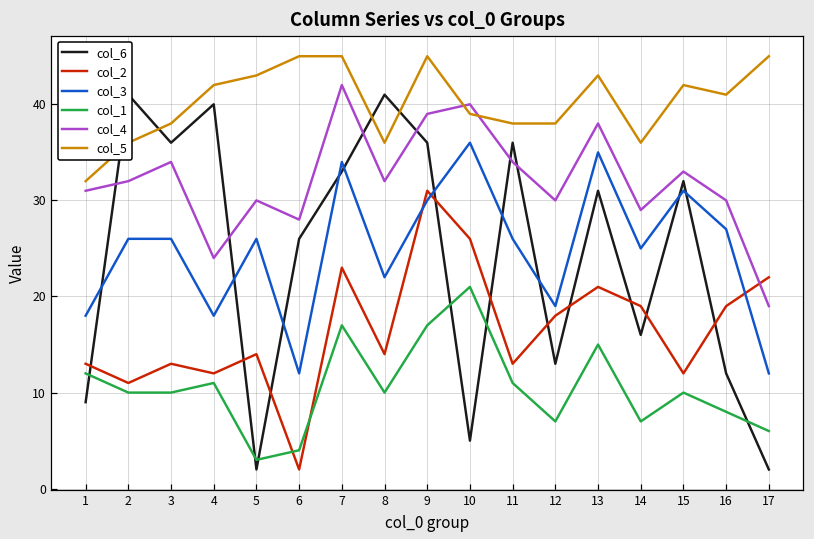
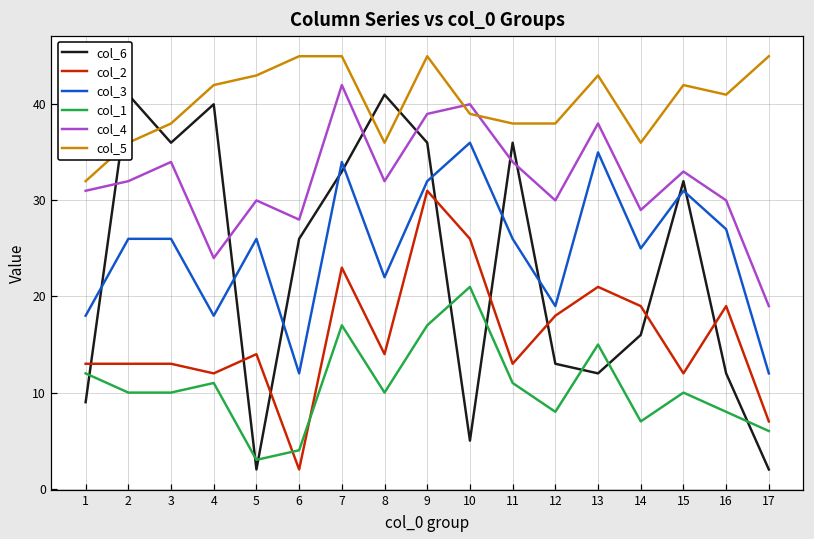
col_2, 2: 11 -> 13
col_3, 9: 30 -> 32
col_1, 12: 7 -> 8
col_6, 13: 31 -> 12
col_2, 17: 22 -> 7
